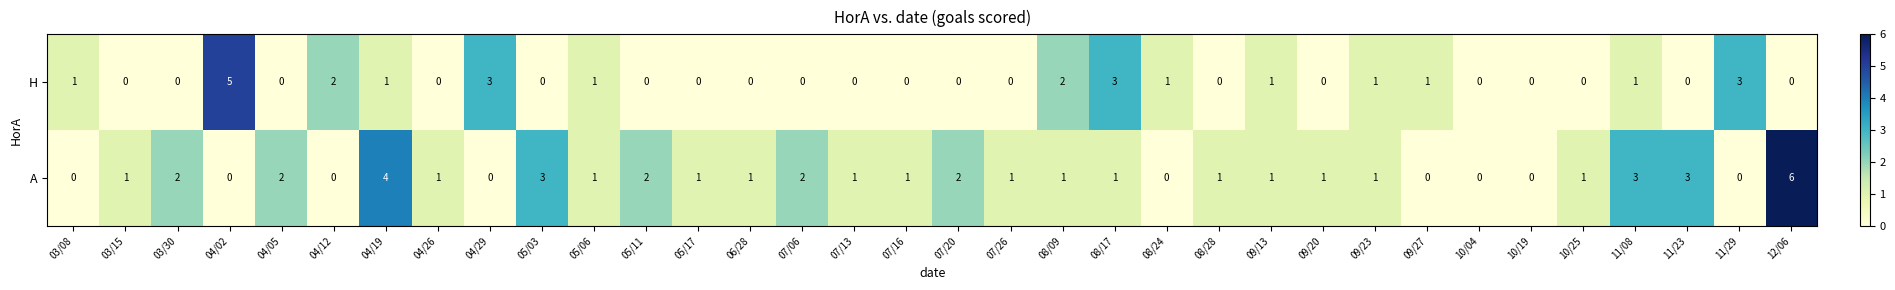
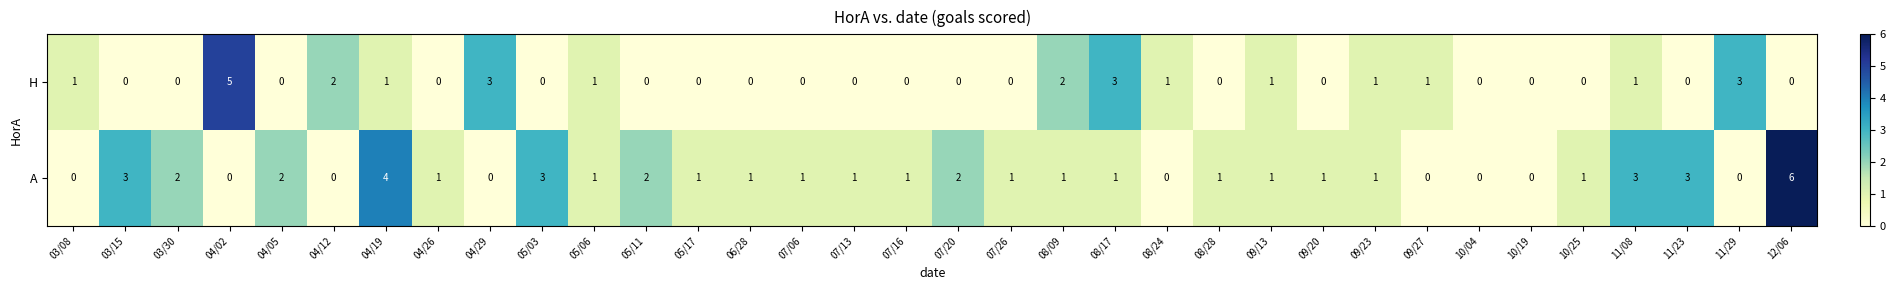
A, 03/15: 1 -> 3
A, 07/06: 2 -> 1
